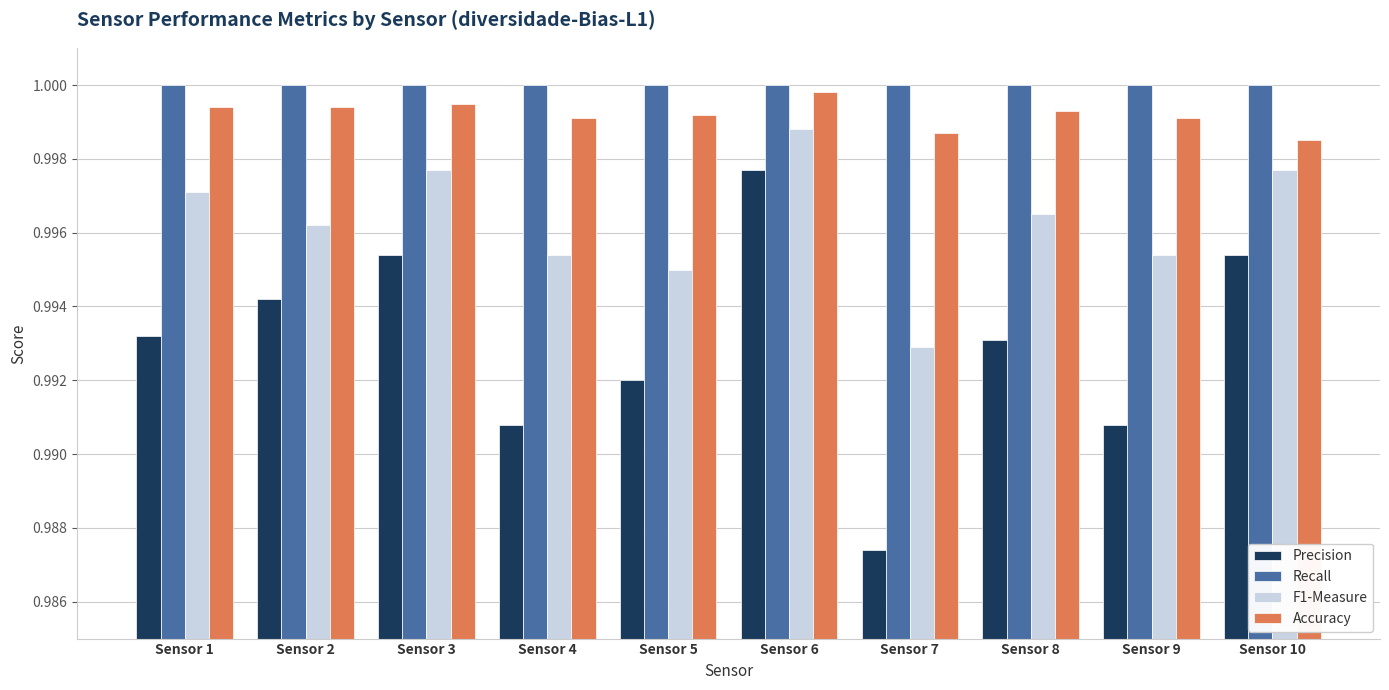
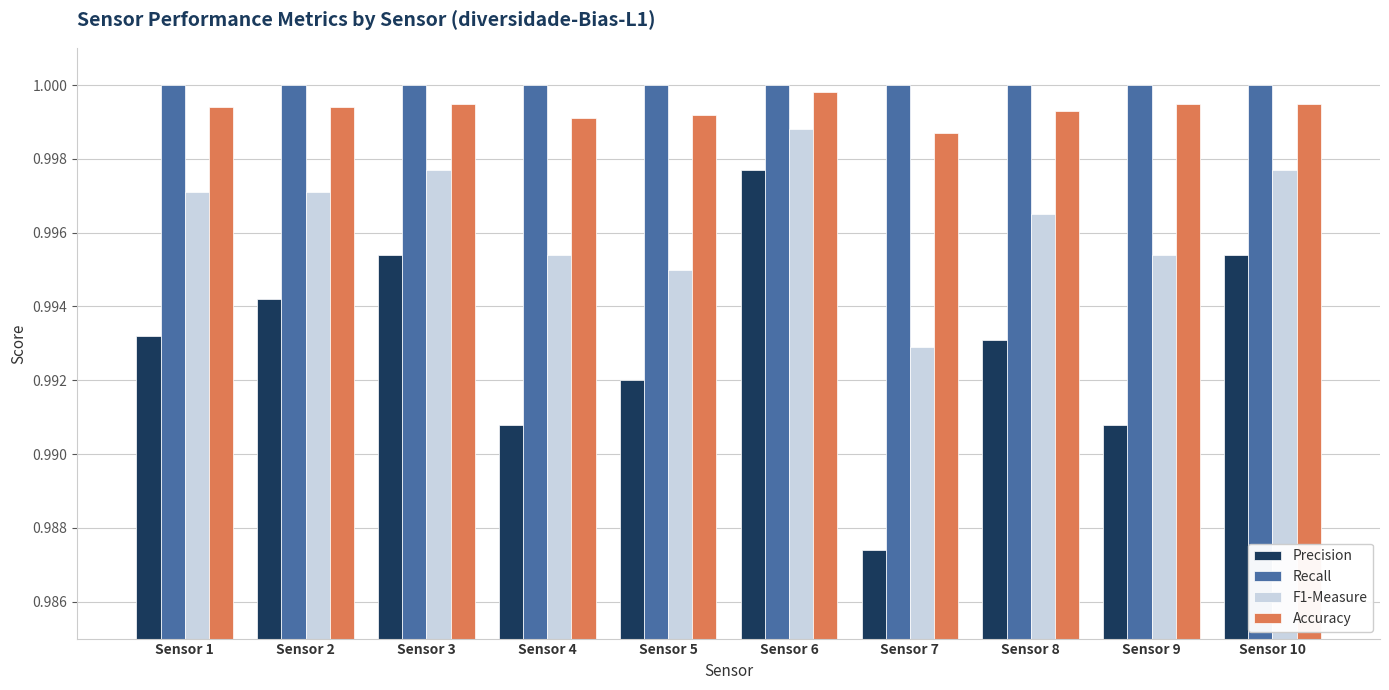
F1-Measure, Sensor 2: 0.9962 -> 0.9971
Accuracy, Sensor 9: 0.9991 -> 0.9995
Accuracy, Sensor 10: 0.9985 -> 0.9995
